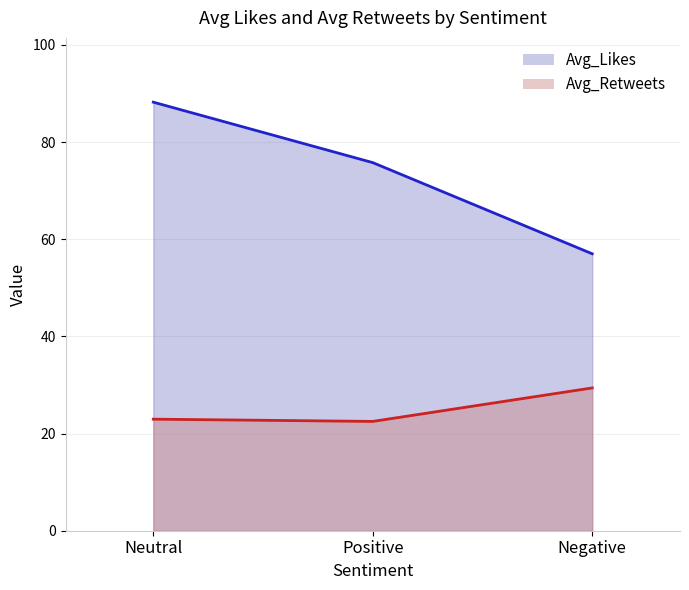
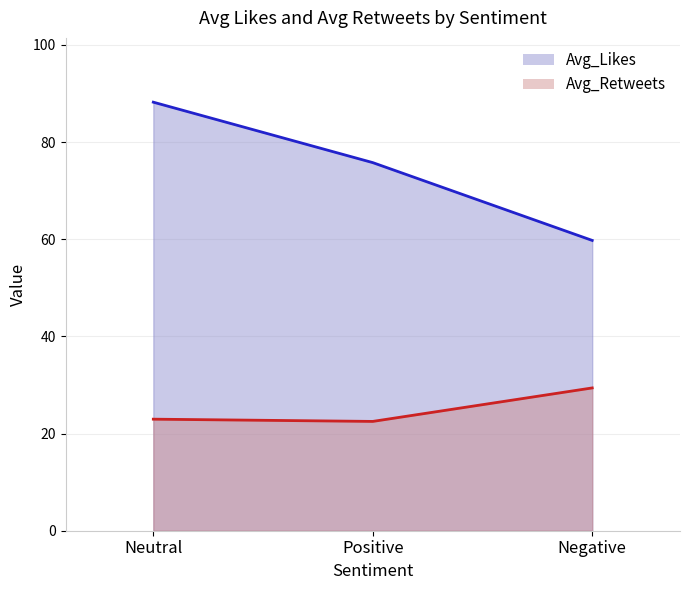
Avg_Likes, Negative: 57 -> 60
